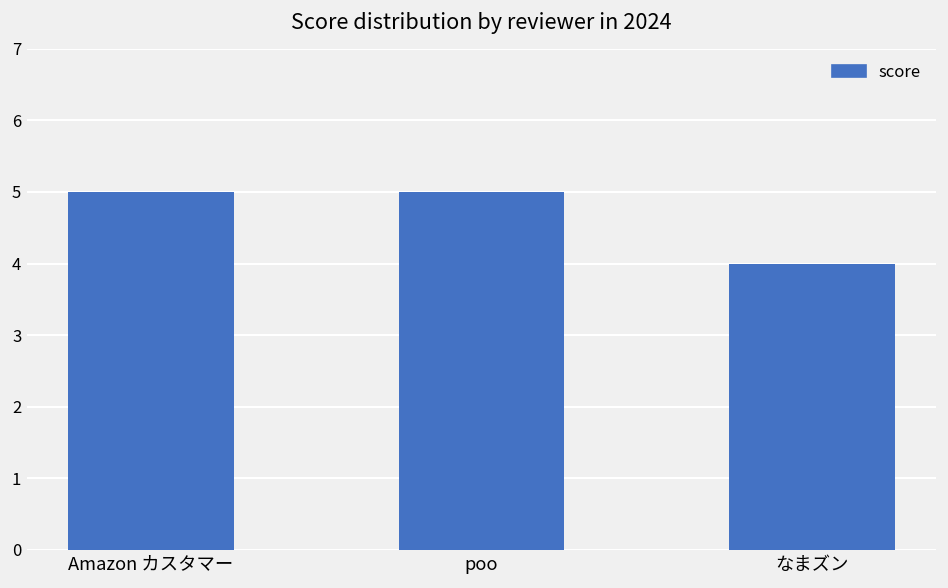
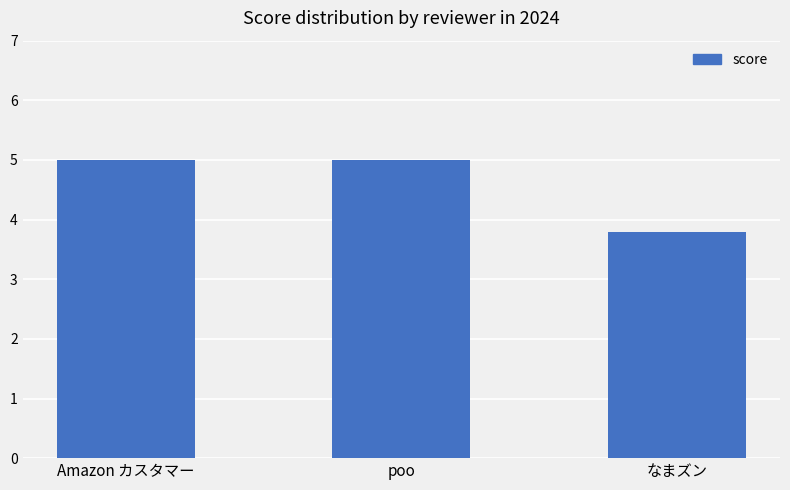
なまズン: 4.0 -> 3.8
